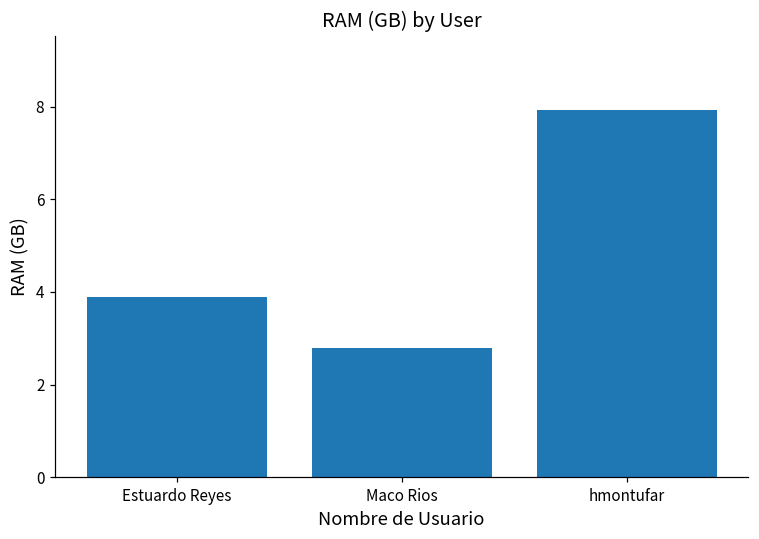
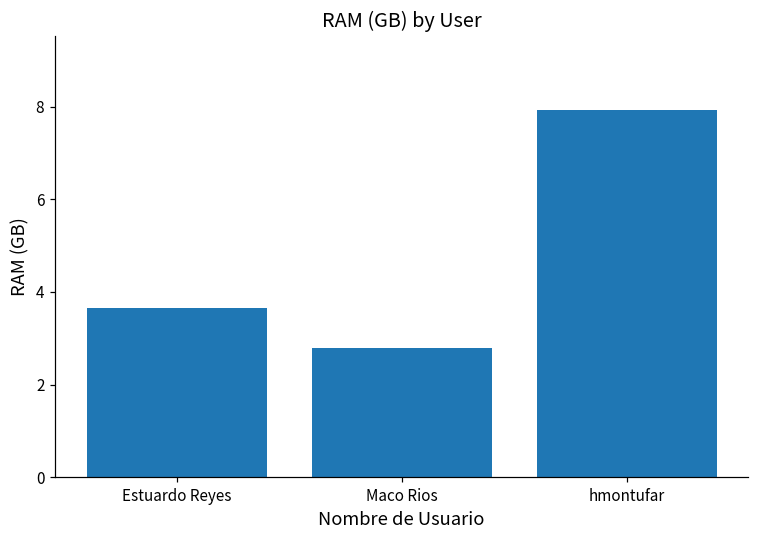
Estuardo Reyes: 3.9 -> 3.6
